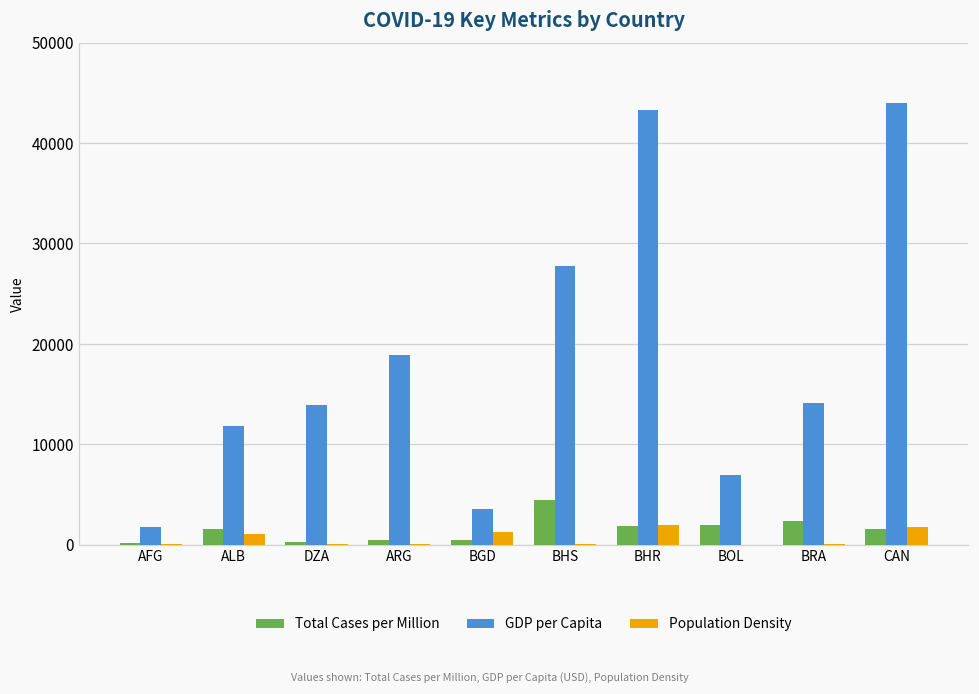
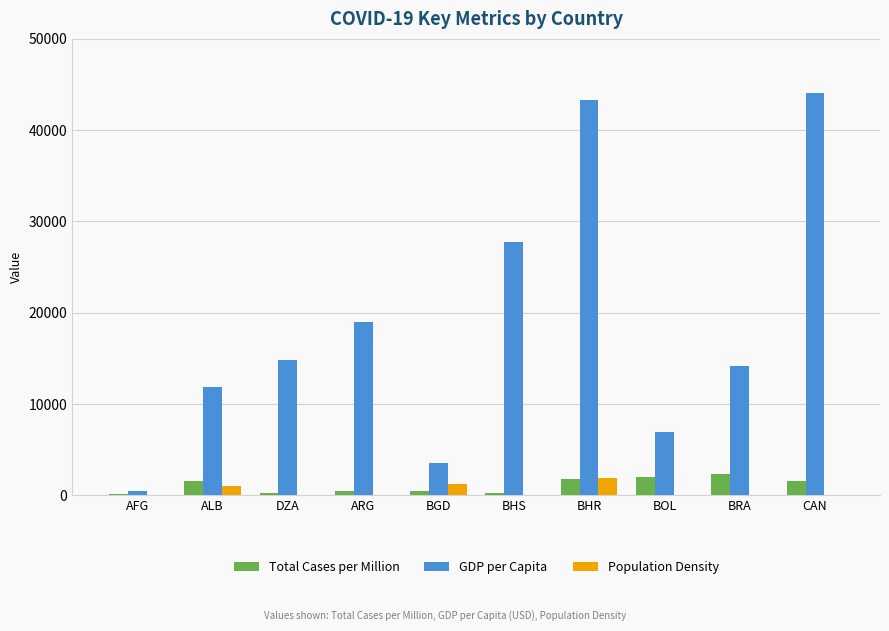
GDP per Capita, AFG: 2000 -> 0
GDP per Capita, DZA: 14000 -> 15000
Total Cases per Million, BHS: 4000 -> 0
Population Density, CAN: 2000 -> 0
